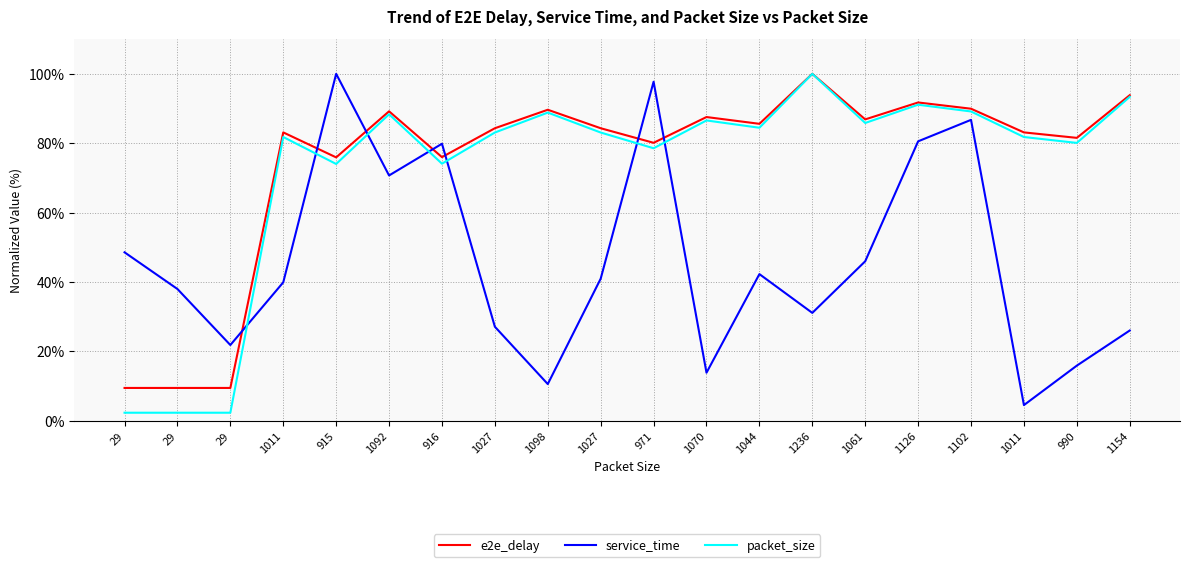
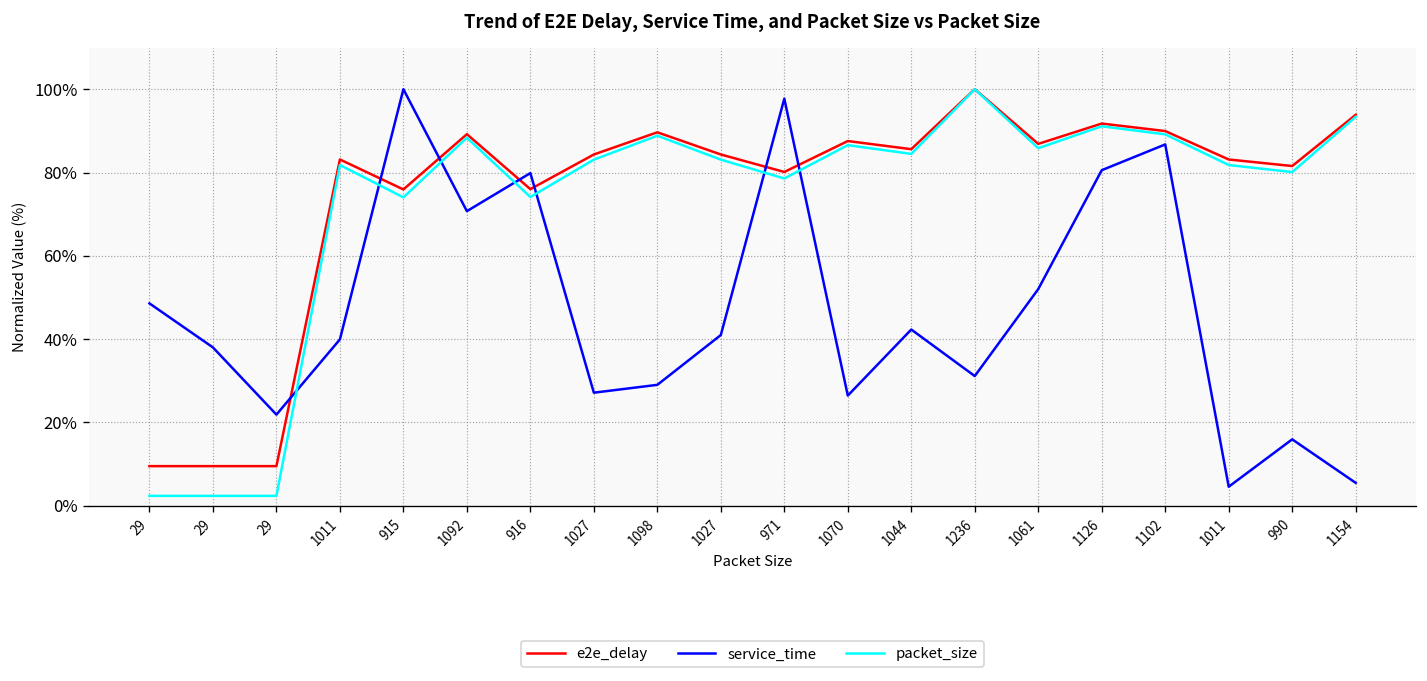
service_time, 1098: 11% -> 29%
service_time, 1070: 14% -> 26%
service_time, 1061: 46% -> 52%
service_time, 1154: 26% -> 5%
